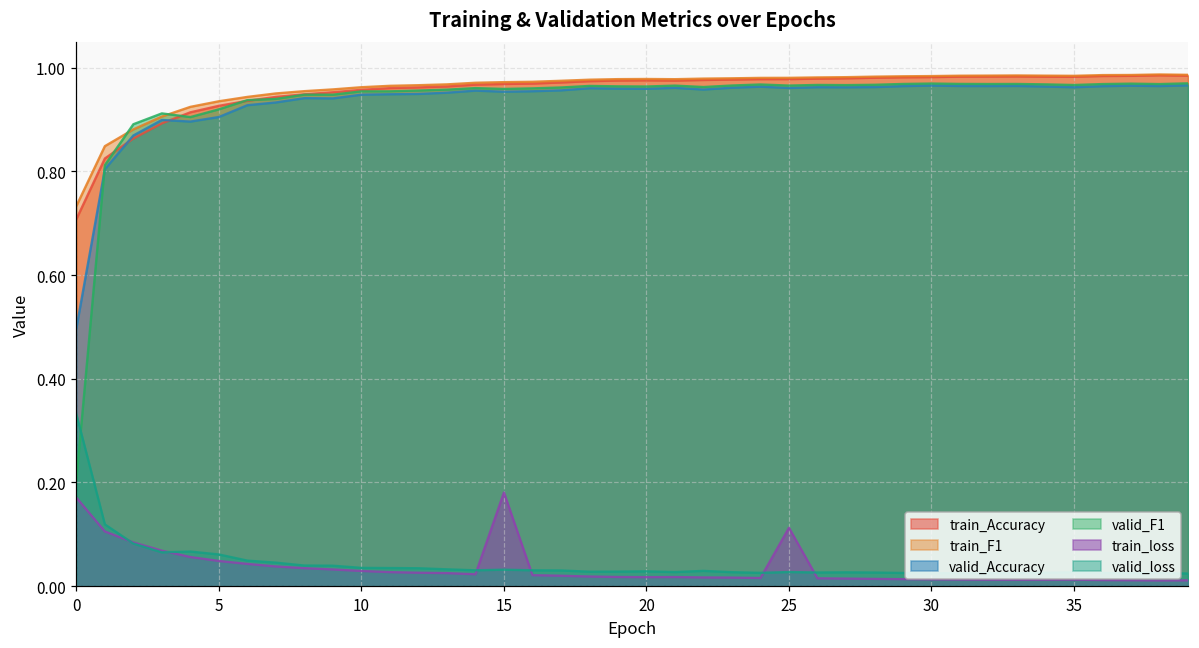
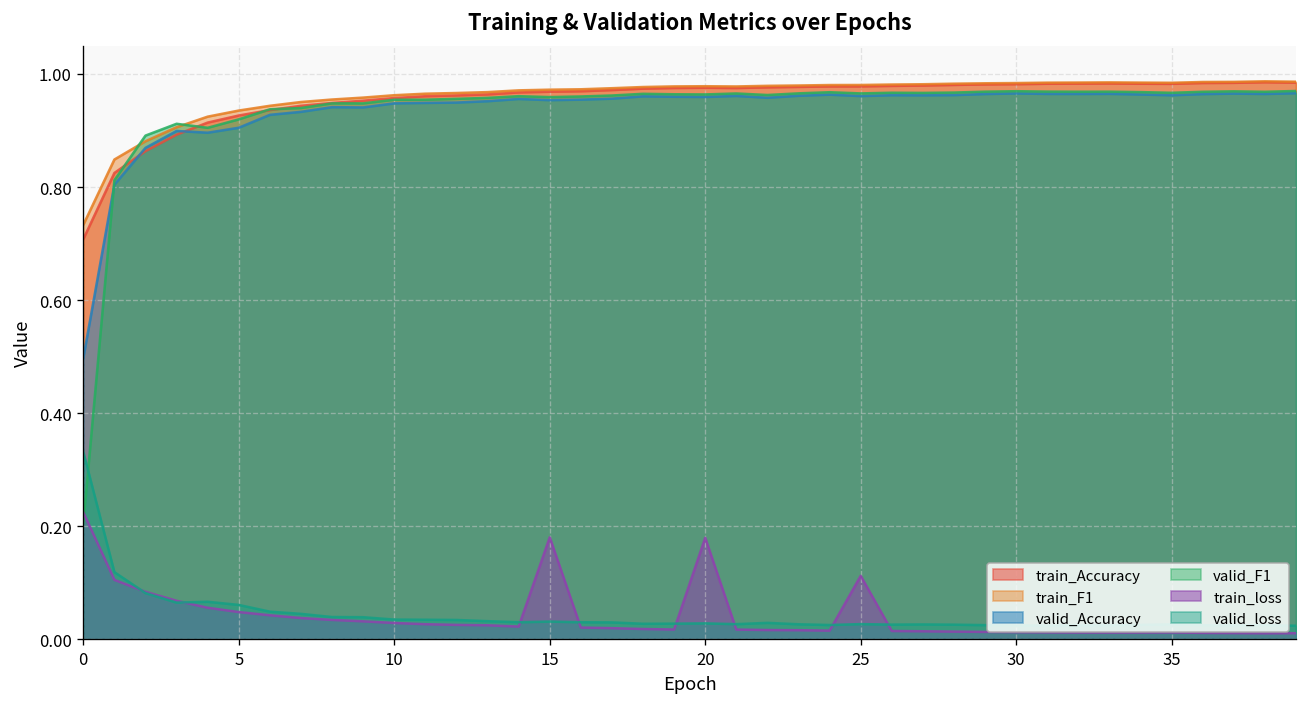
train_loss, 0: 0.17 -> 0.22
train_loss, 20: 0.02 -> 0.18
